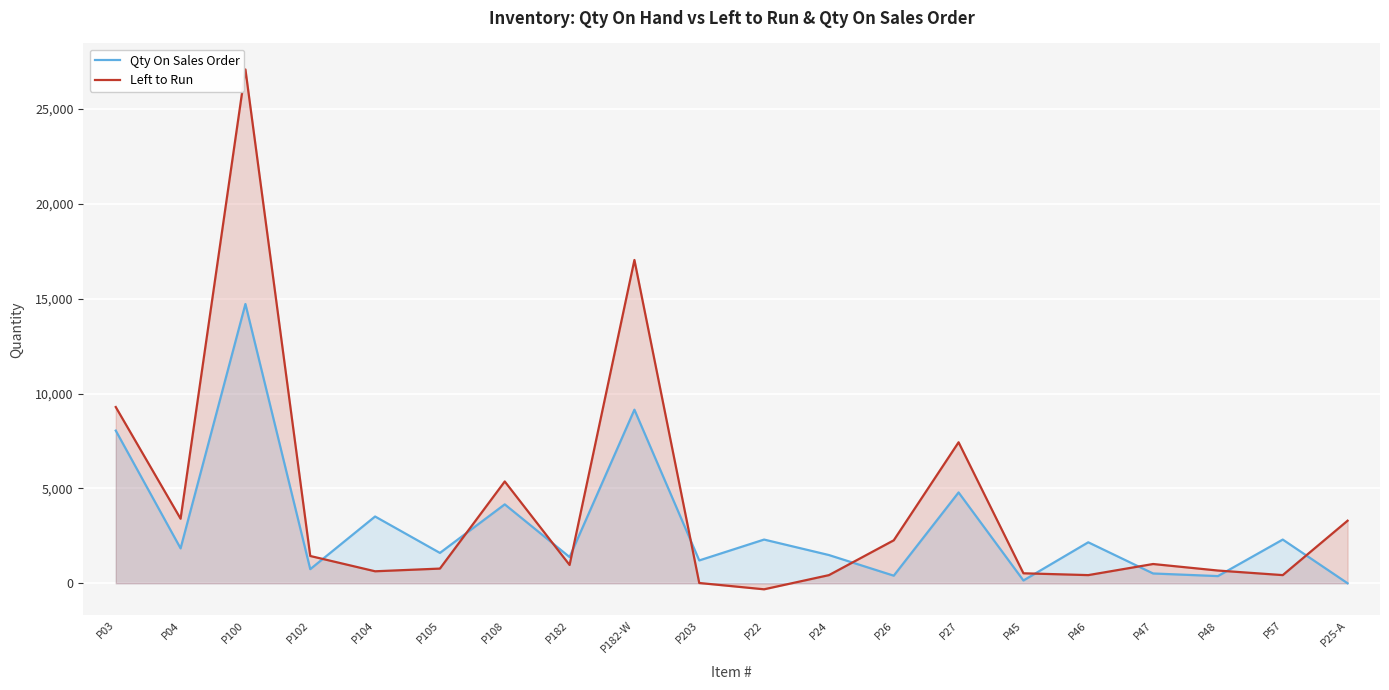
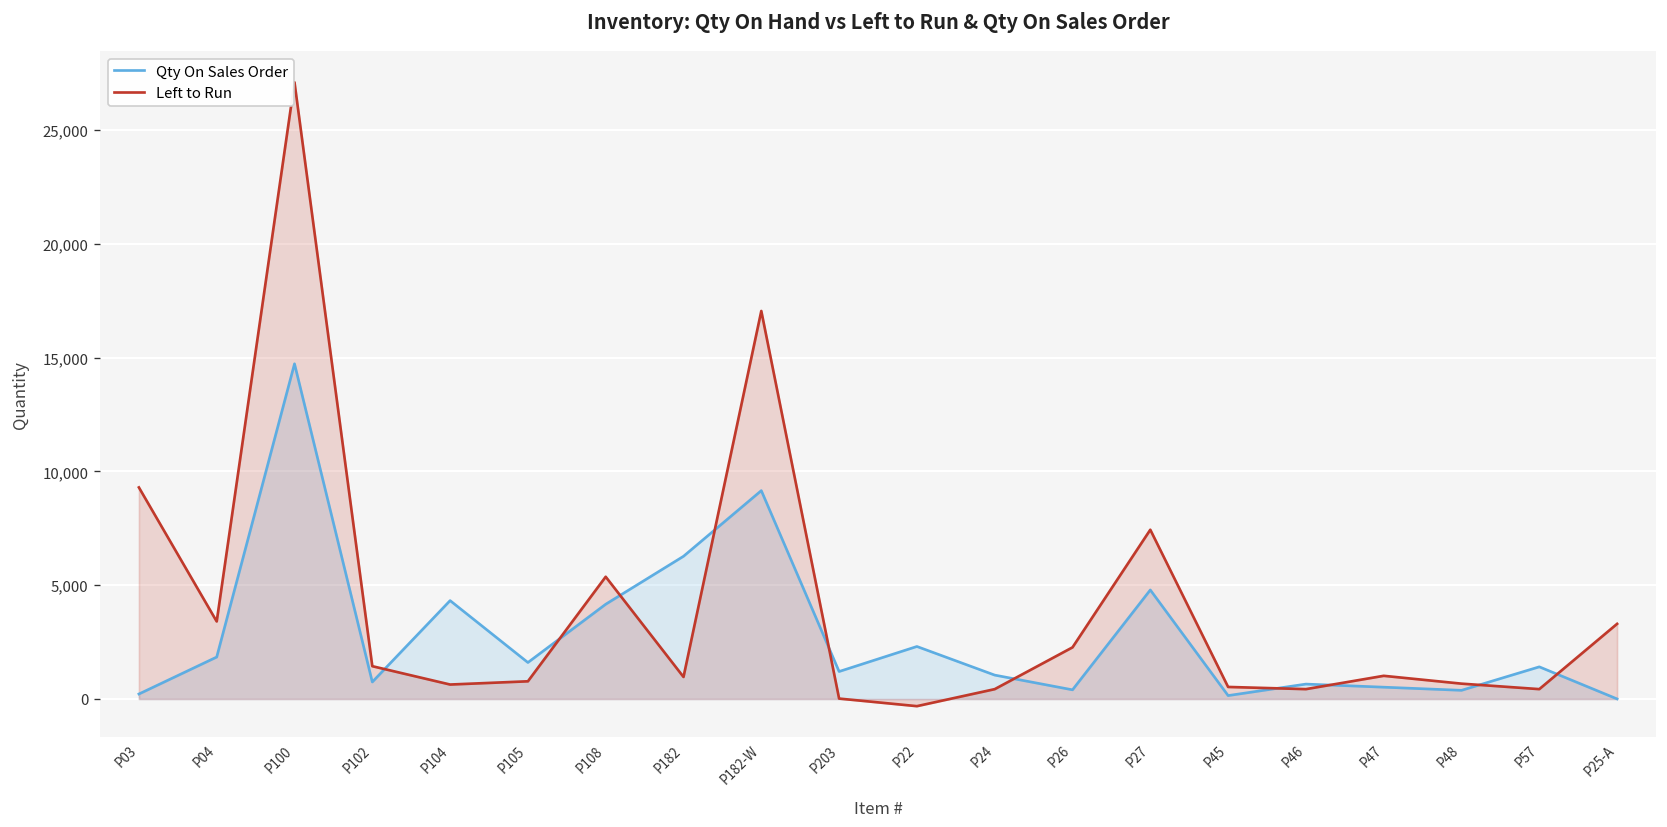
Qty On Sales Order, P03: 8,100 -> 200
Qty On Sales Order, P104: 3,500 -> 4,300
Qty On Sales Order, P182: 1,400 -> 6,300
Qty On Sales Order, P24: 1,500 -> 1,000
Qty On Sales Order, P46: 2,200 -> 700
Qty On Sales Order, P57: 2,300 -> 1,400
